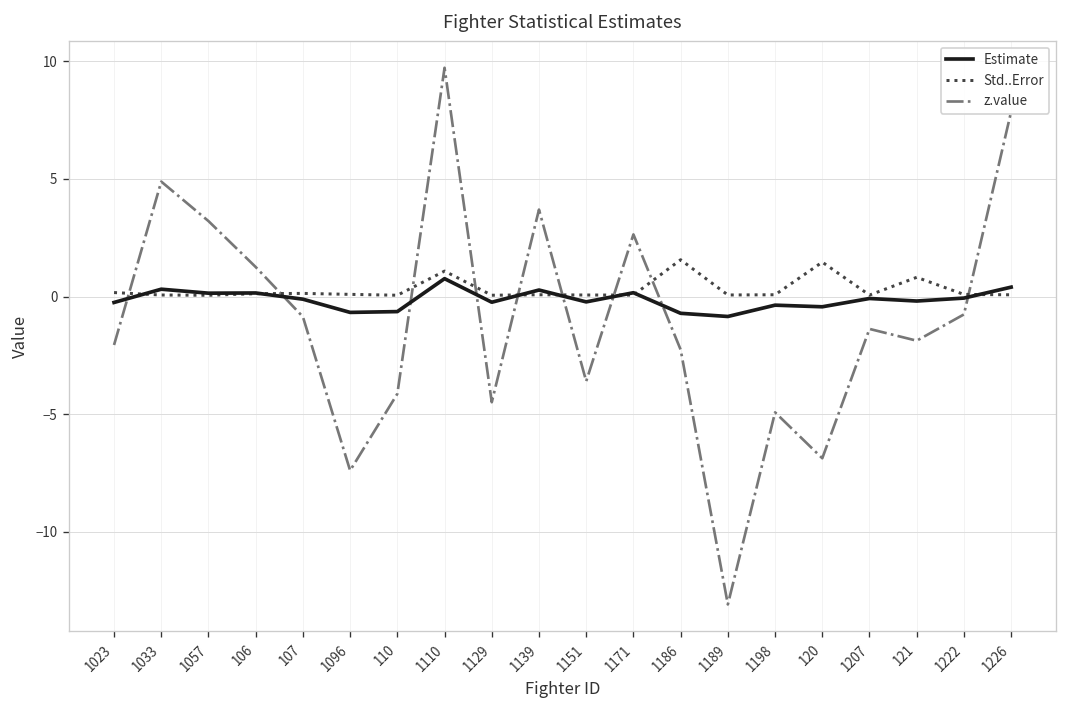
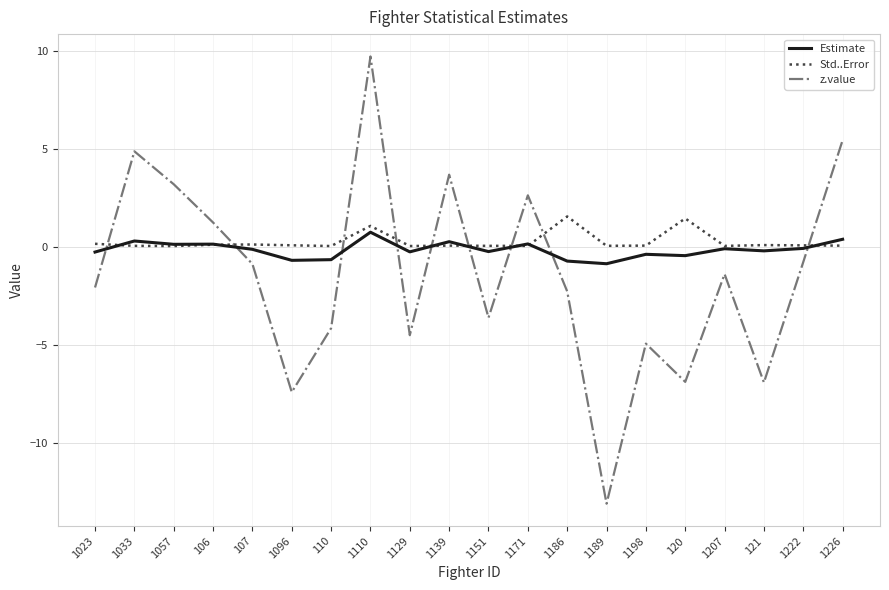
Std..Error, 121: 0.8 -> 0.1
z.value, 121: -1.9 -> -6.9
z.value, 1226: 7.9 -> 5.5
